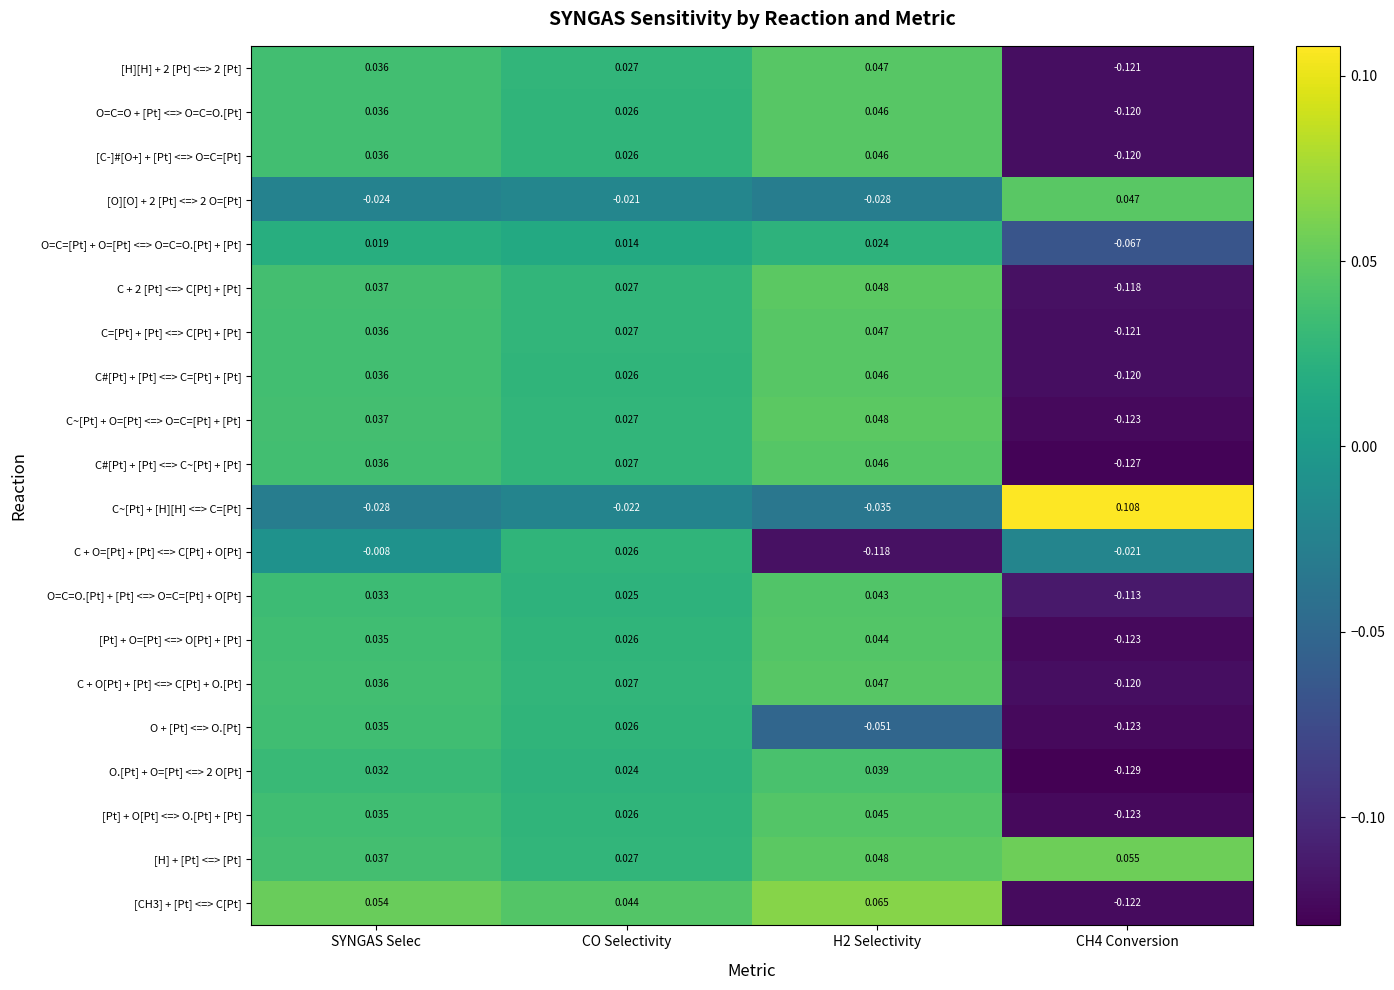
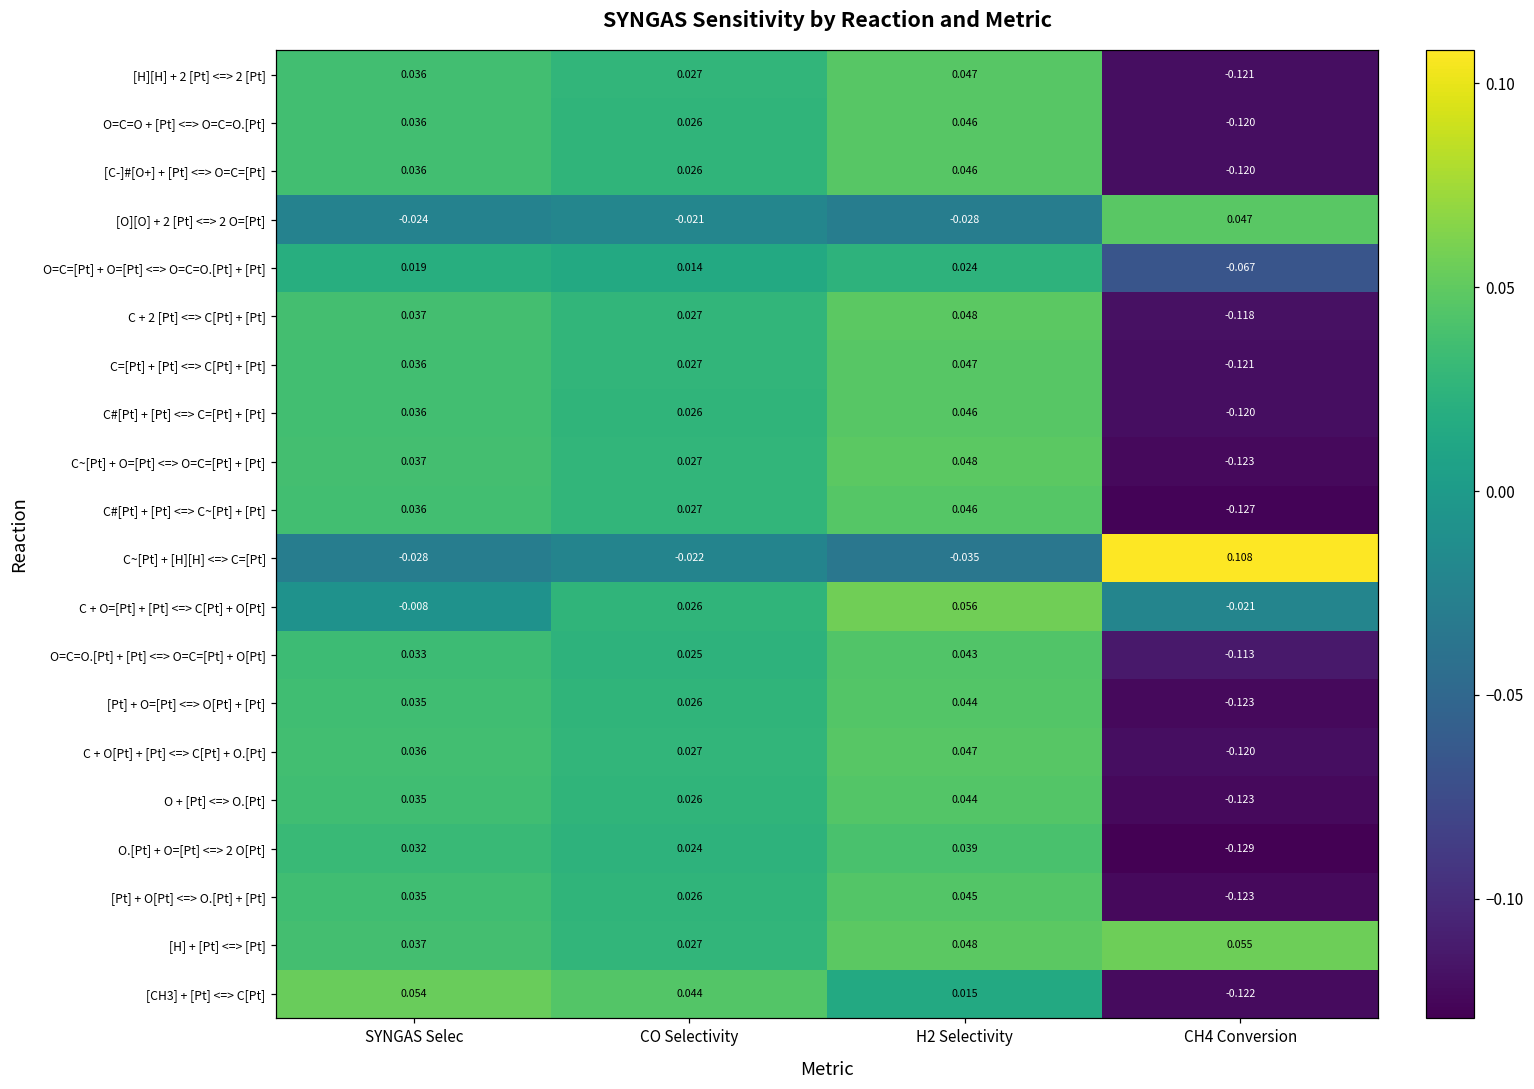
C + O=[Pt] + [Pt] <=> C[Pt] + O[Pt], H2 Selectivity: -0.118 -> 0.056
O + [Pt] <=> O.[Pt], H2 Selectivity: -0.051 -> 0.044
[CH3] + [Pt] <=> C[Pt], H2 Selectivity: 0.065 -> 0.015
